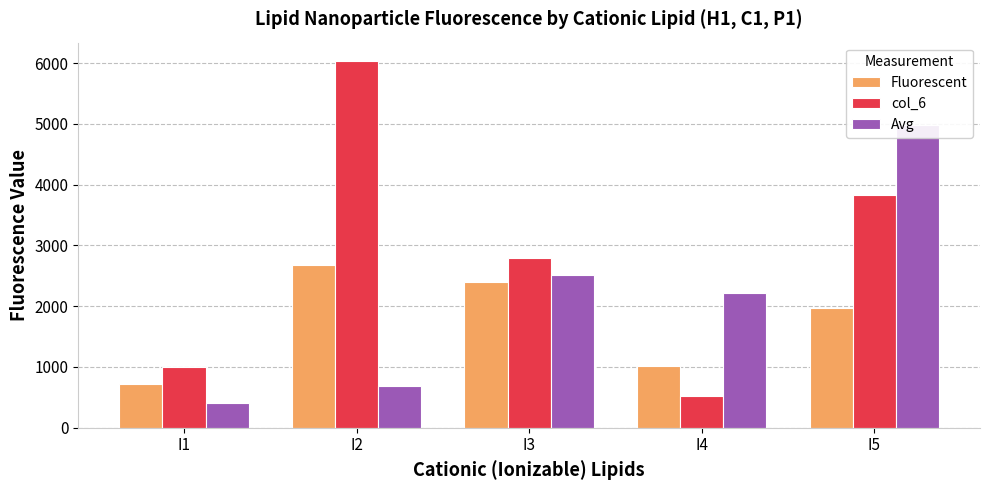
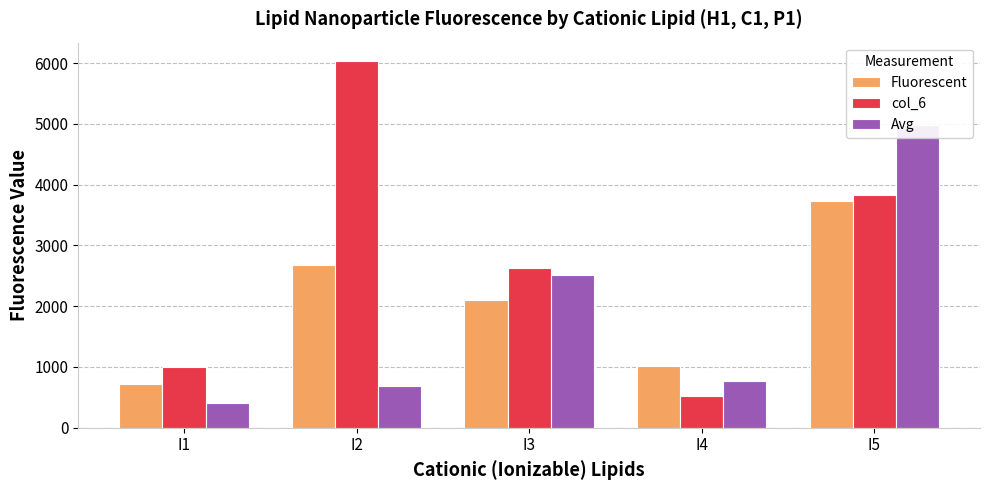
Fluorescent, I3: 2400 -> 2100
col_6, I3: 2800 -> 2600
Avg, I4: 2200 -> 800
Fluorescent, I5: 2000 -> 3700
